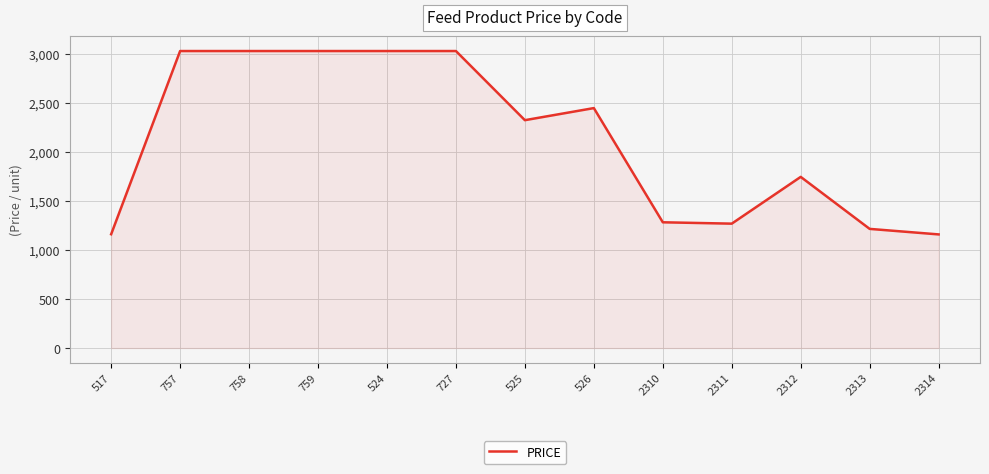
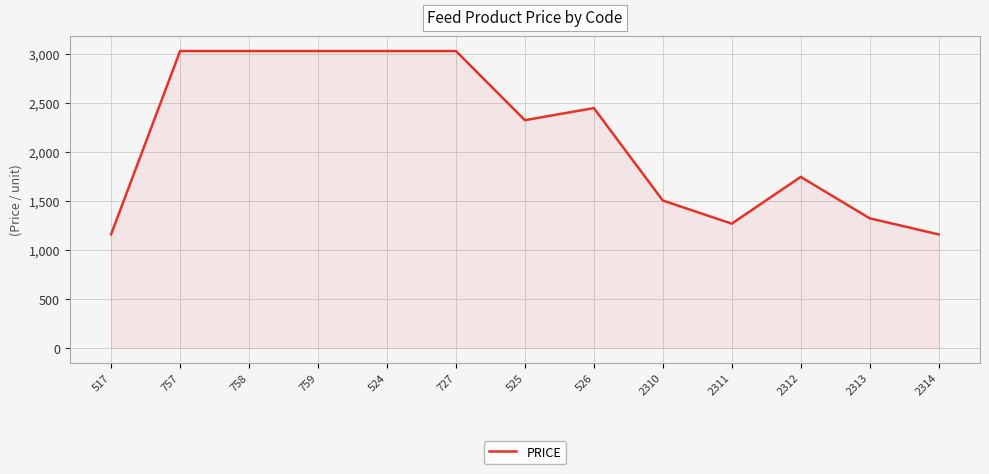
2310: 1,300 -> 1,500
2313: 1,200 -> 1,300
